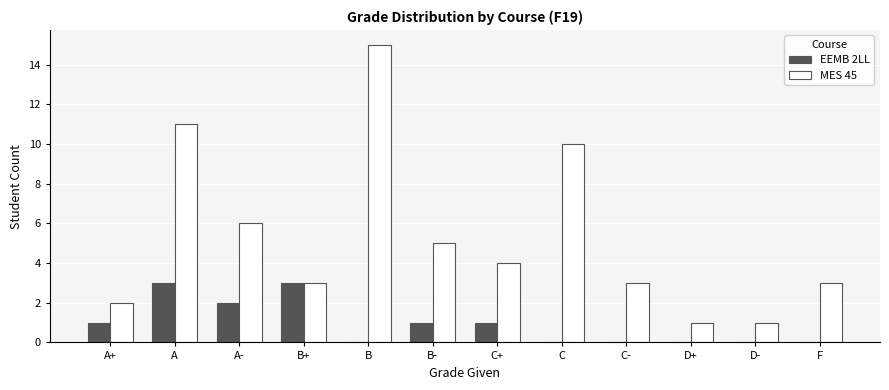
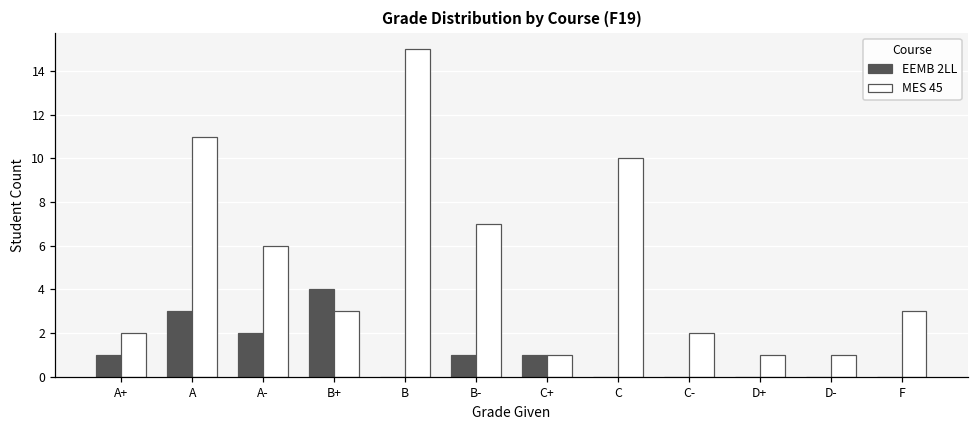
EEMB 2LL, B+: 3 -> 4
MES 45, B-: 5 -> 7
MES 45, C+: 4 -> 1
MES 45, C-: 3 -> 2
